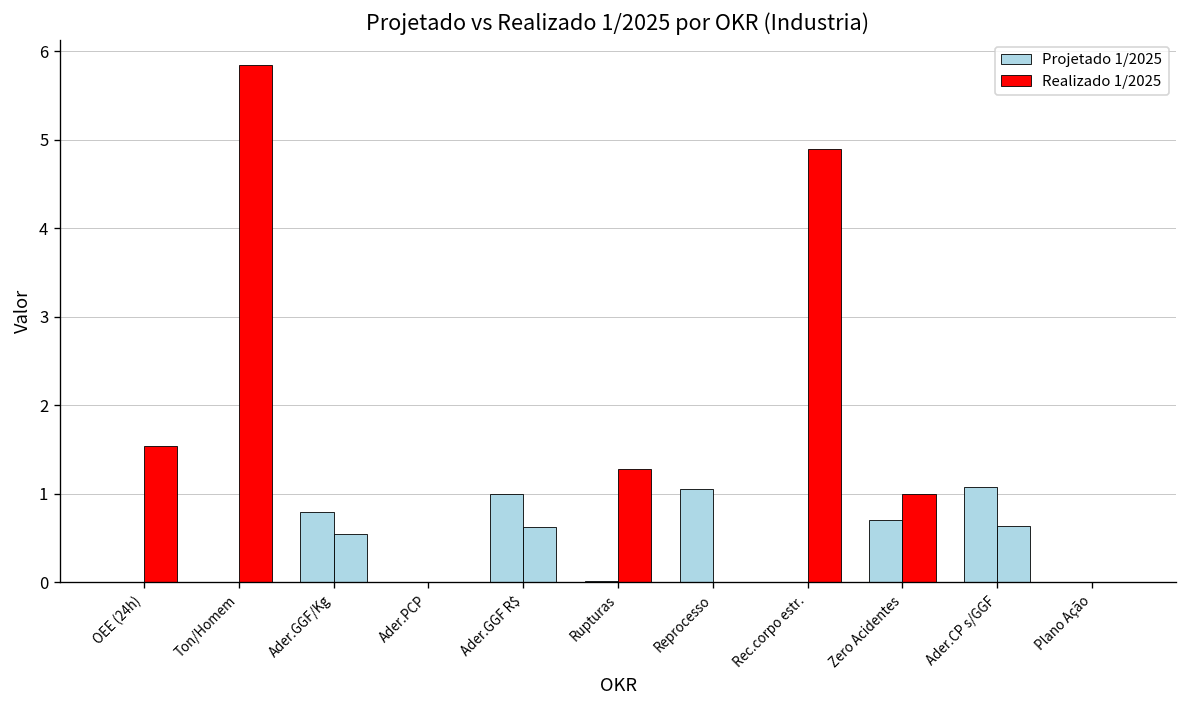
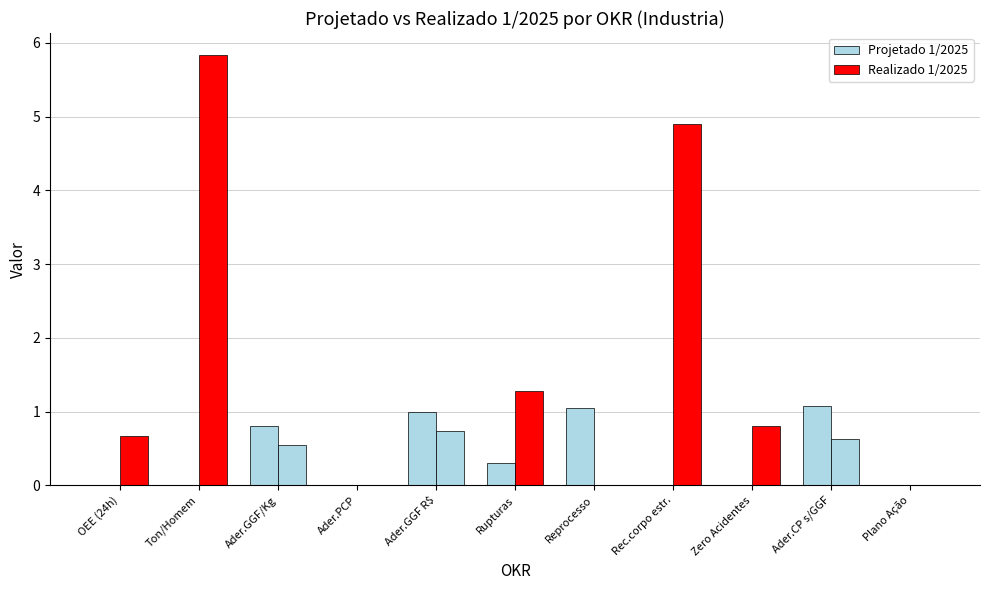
Realizado 1/2025, OEE (24h): 1.5 -> 0.7
Realizado 1/2025, Ader.GGF R$: 0.6 -> 0.7
Projetado 1/2025, Rupturas: 0.0 -> 0.3
Projetado 1/2025, Zero Acidentes: 0.7 -> 0.0
Realizado 1/2025, Zero Acidentes: 1.0 -> 0.8
